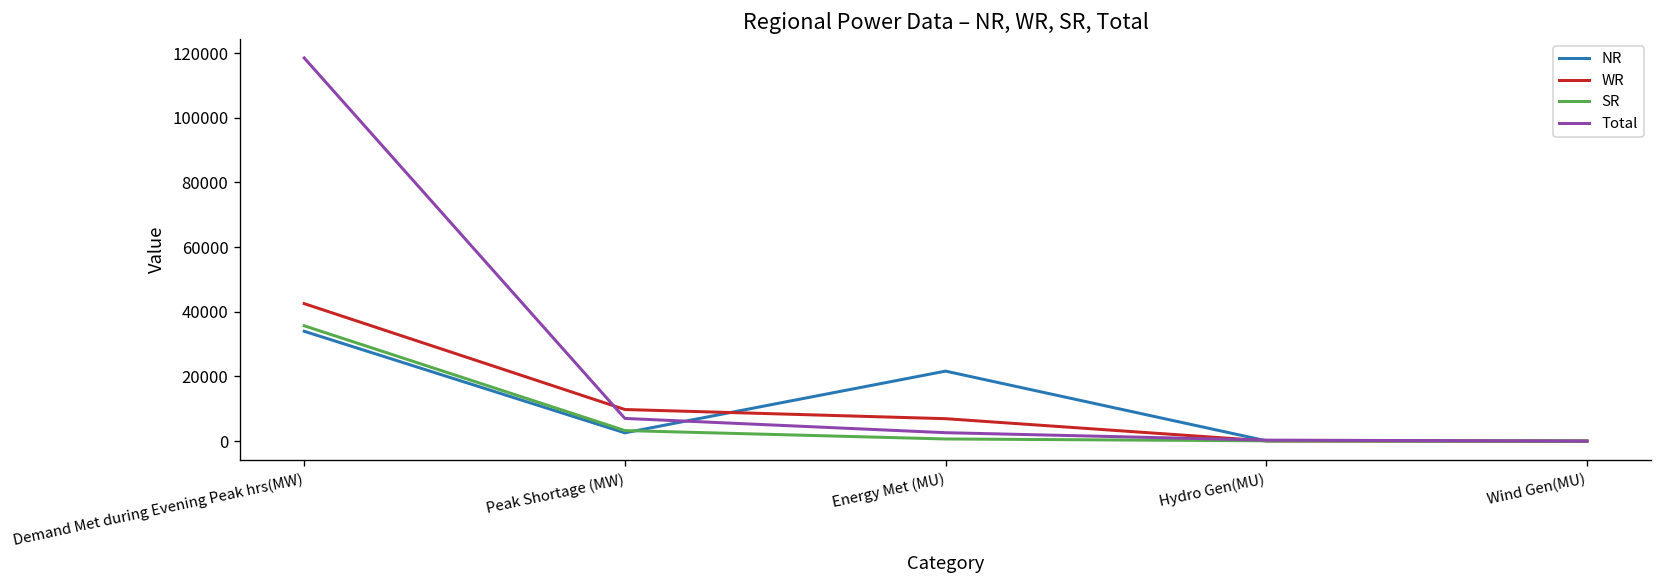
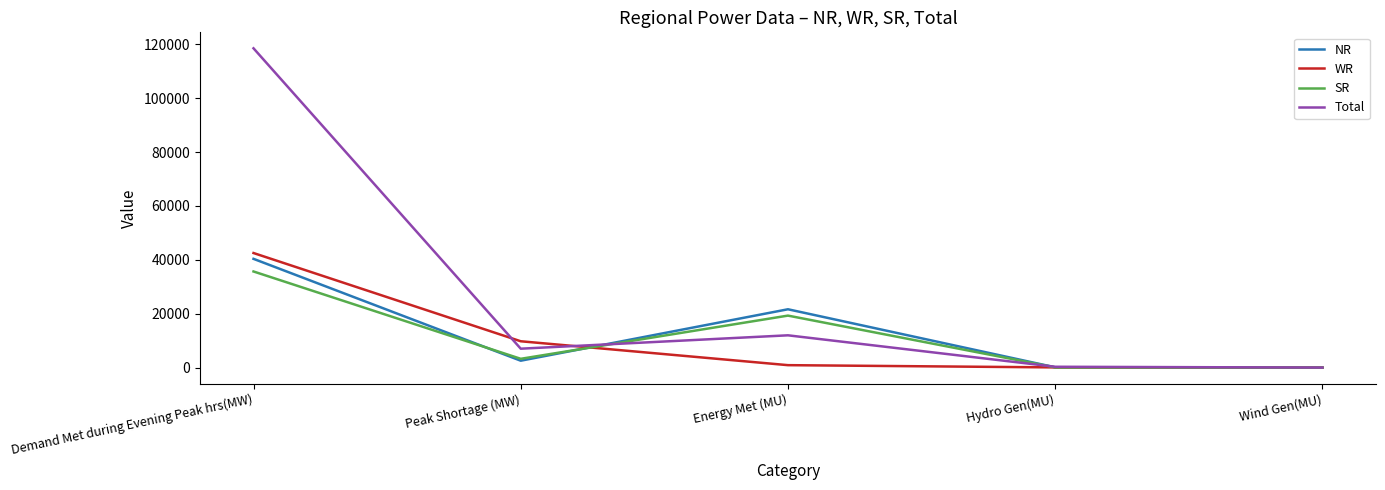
NR, Demand Met during Evening Peak hrs(MW): 34000 -> 40000
WR, Energy Met (MU): 7000 -> 1000
SR, Energy Met (MU): 1000 -> 19000
Total, Energy Met (MU): 3000 -> 12000
